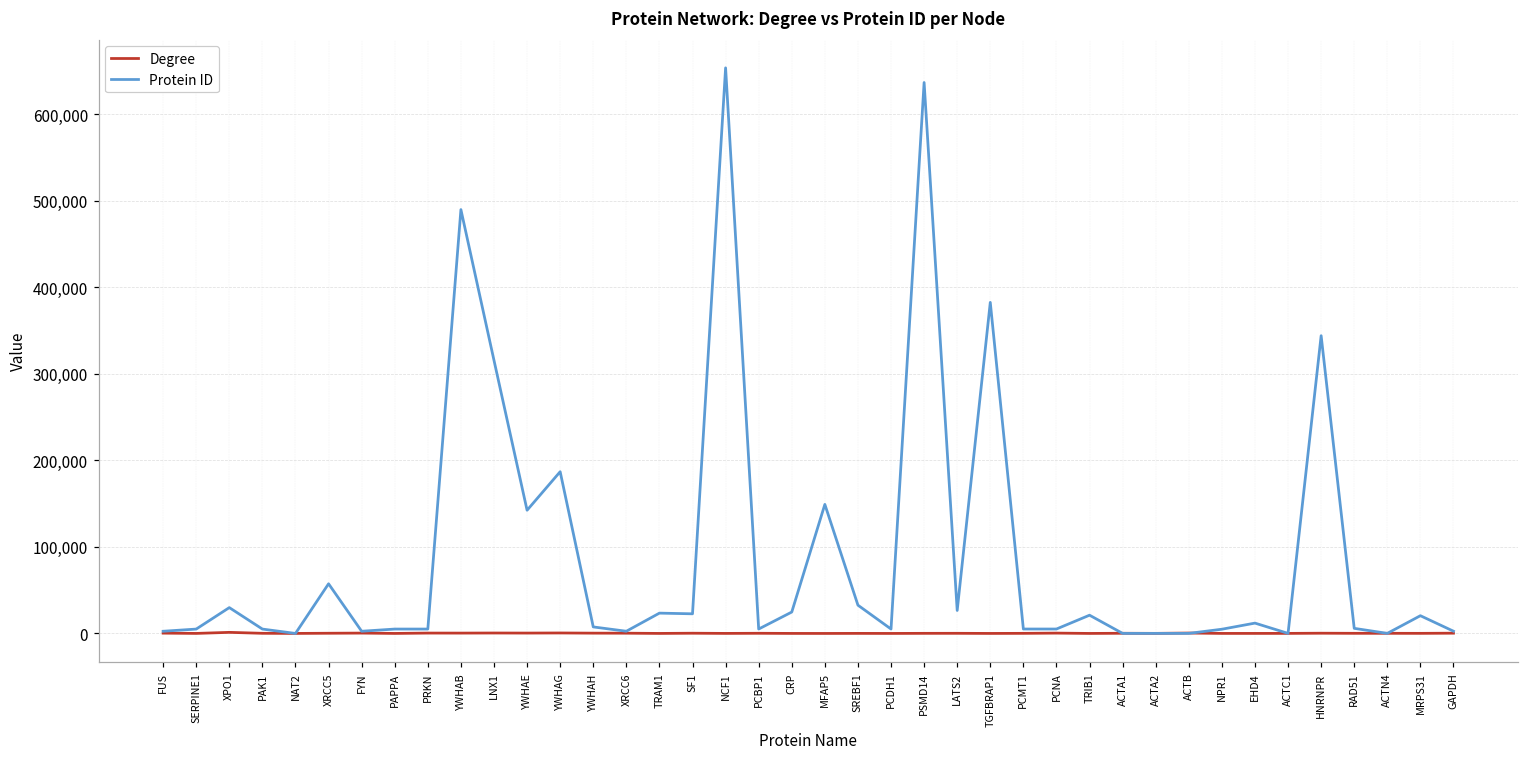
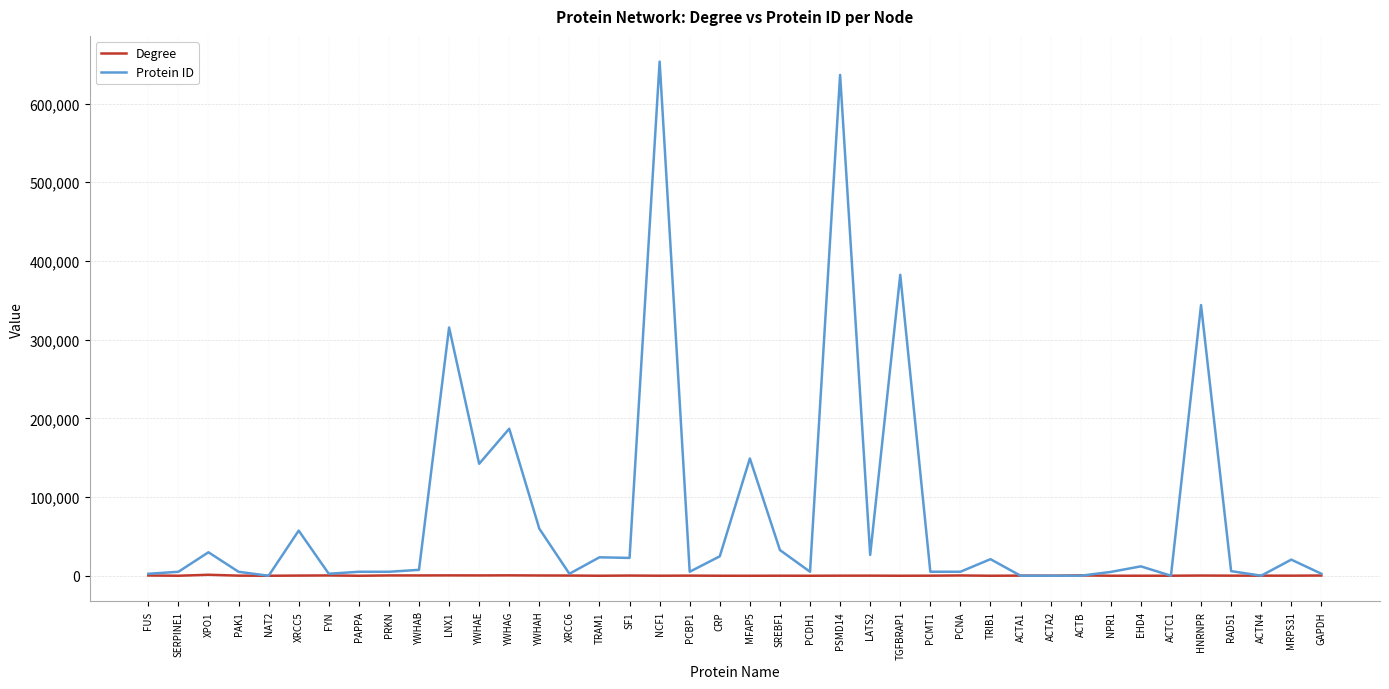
Protein ID, YWHAB: 490,000 -> 10,000
Protein ID, YWHAH: 10,000 -> 60,000
